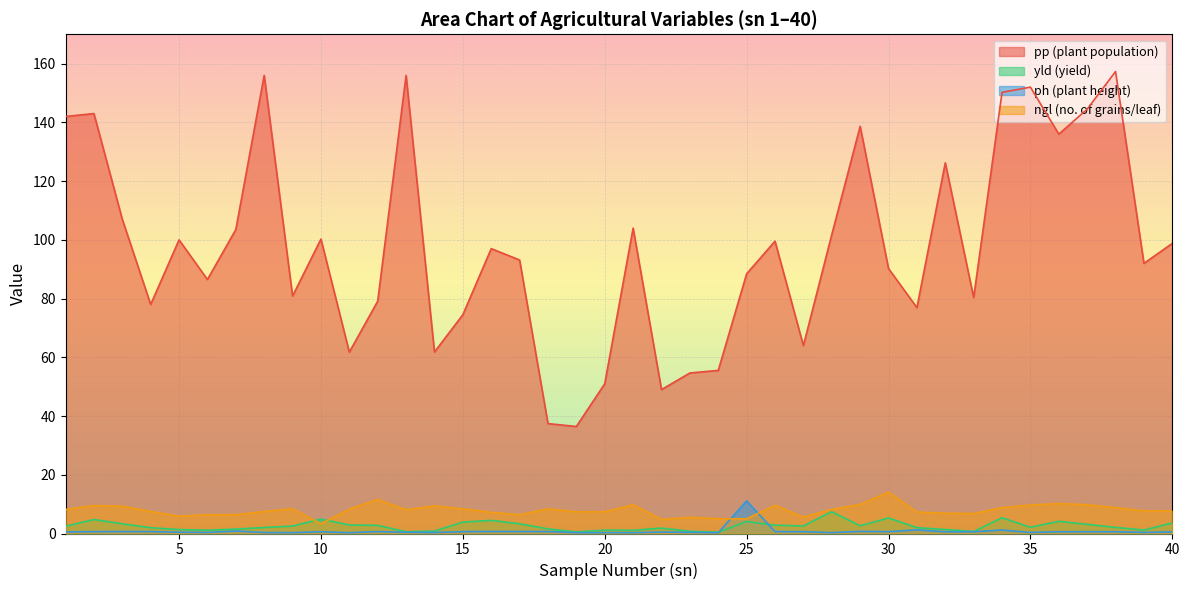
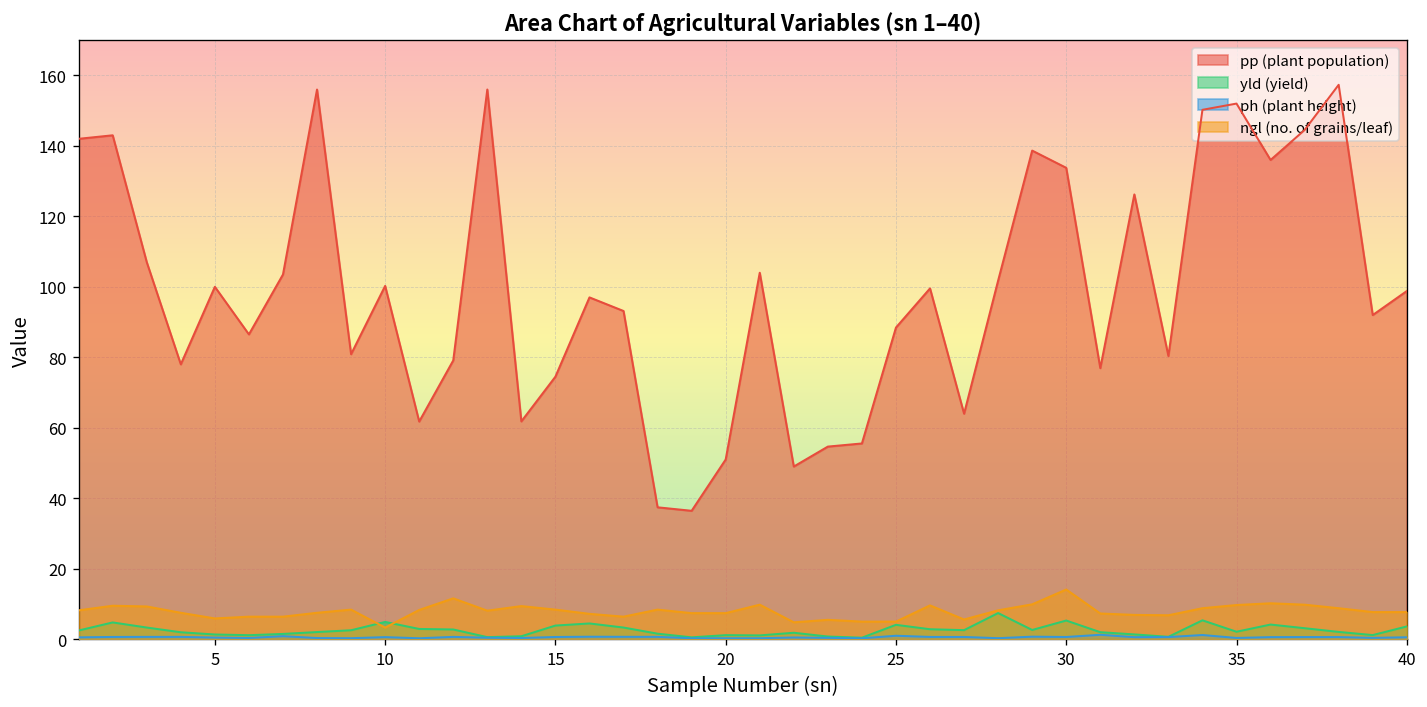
ph (plant height), 25: 11 -> 1
pp (plant population), 30: 90 -> 134
